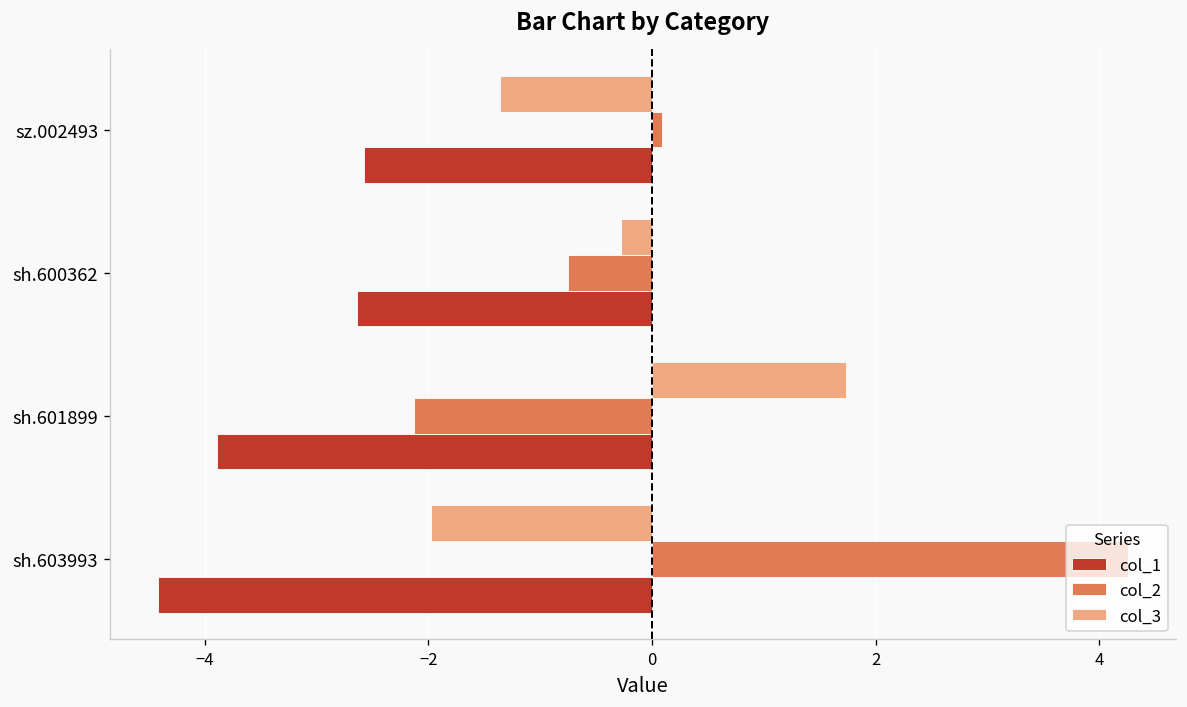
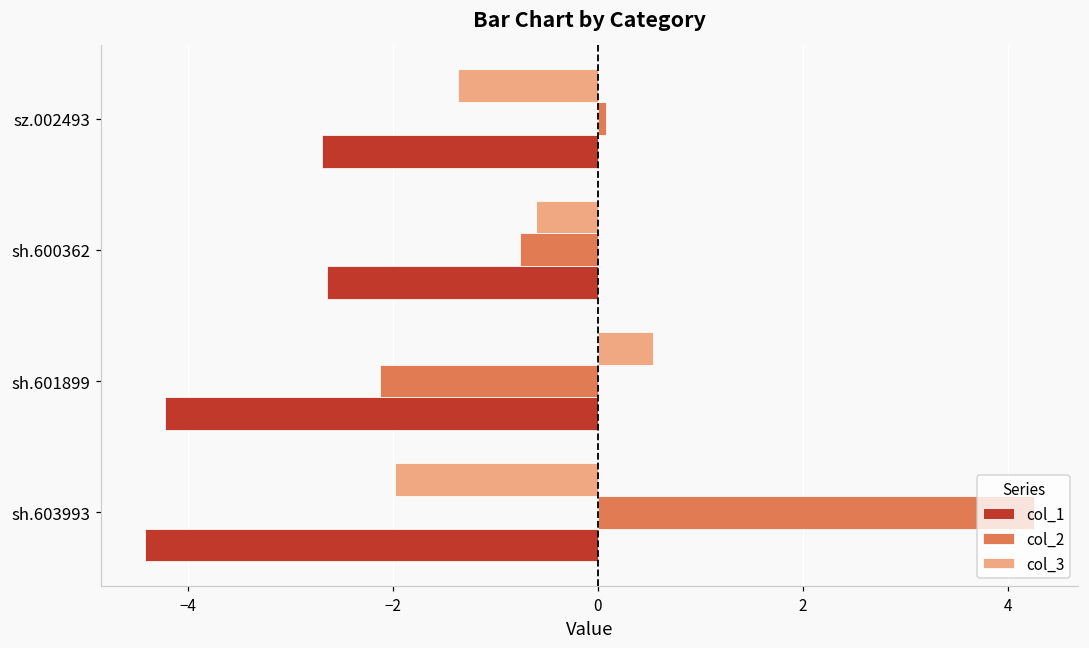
col_1, sz.002493: -2.6 -> -2.7
col_3, sh.600362: -0.3 -> -0.6
col_3, sh.601899: 1.7 -> 0.5
col_1, sh.601899: -3.9 -> -4.2
